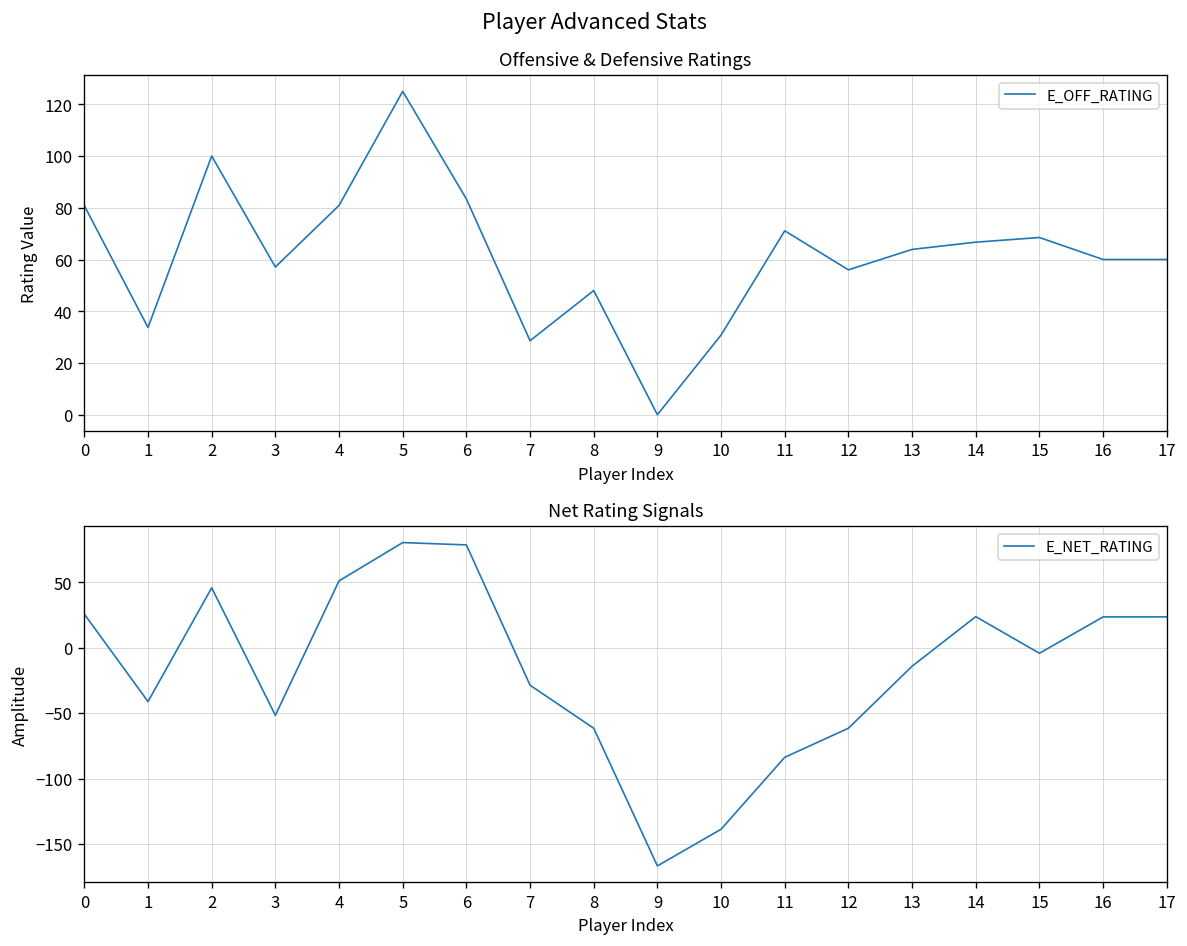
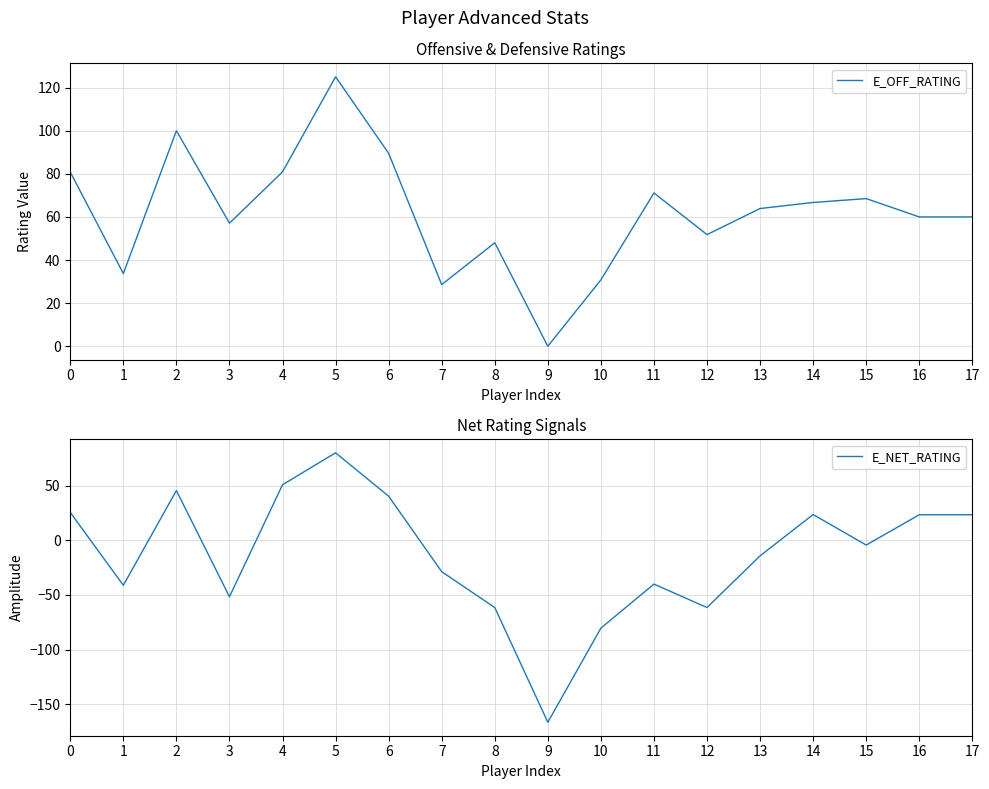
Offensive & Defensive Ratings, 6: 83 -> 90
Offensive & Defensive Ratings, 12: 56 -> 52
Net Rating Signals, 6: 79 -> 41
Net Rating Signals, 10: -139 -> -80
Net Rating Signals, 11: -84 -> -40
